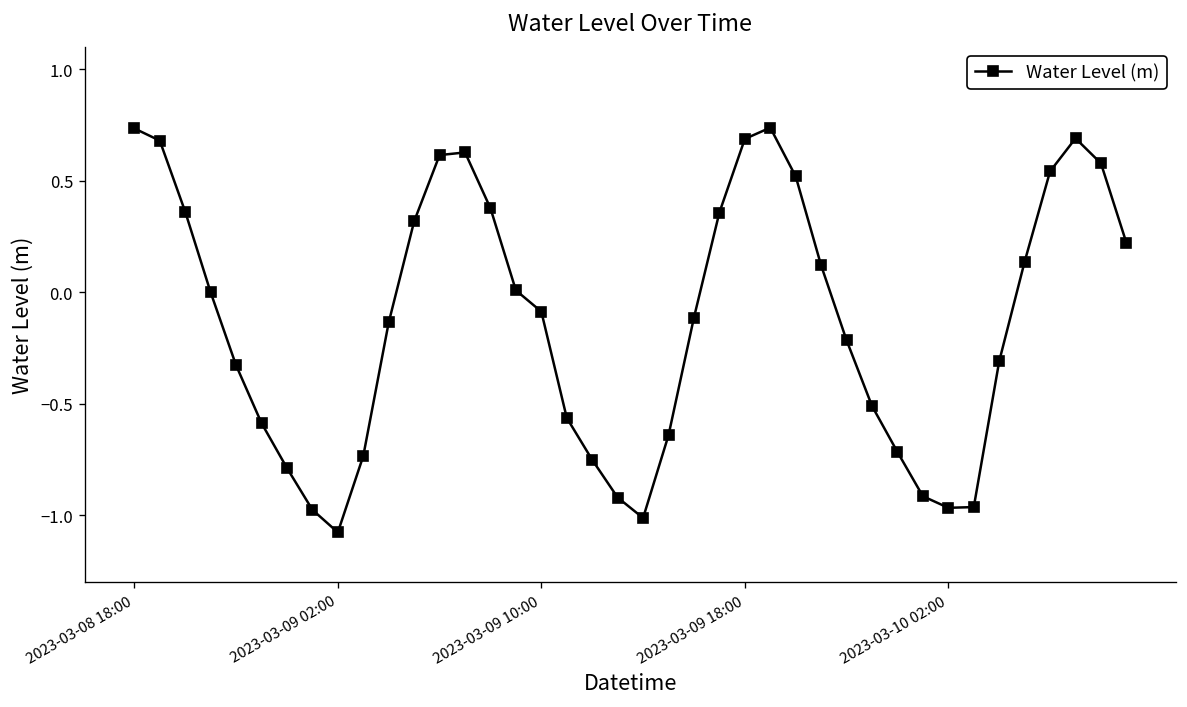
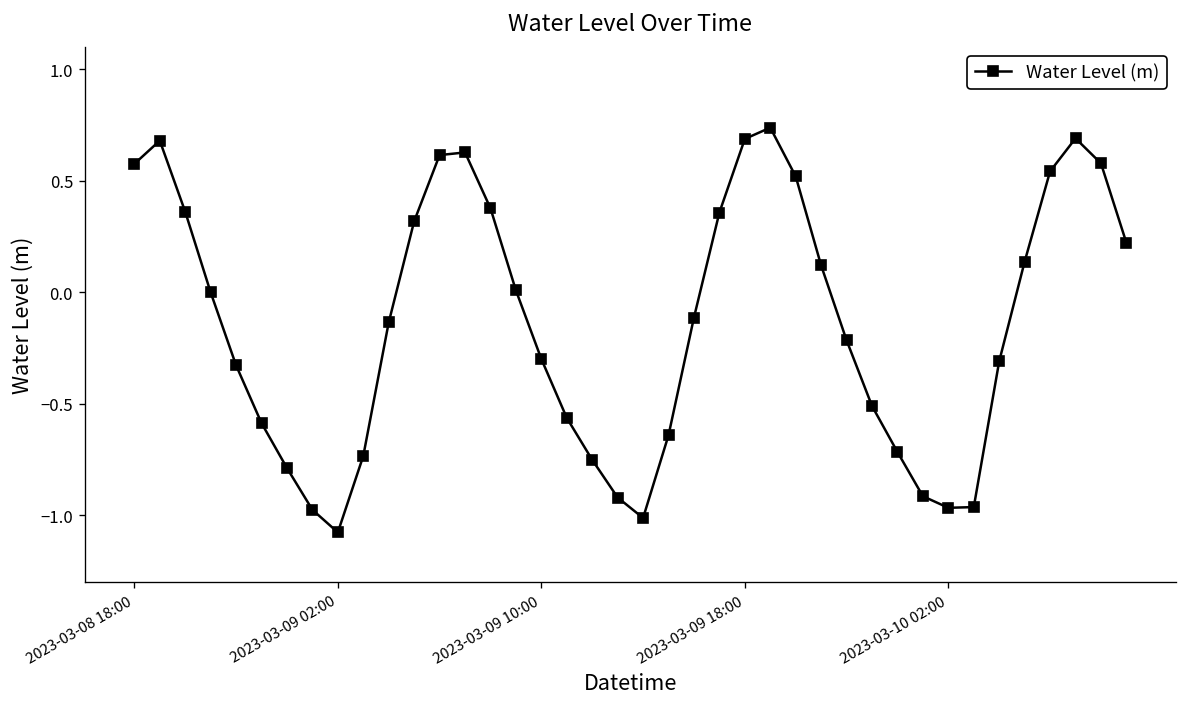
2023-03-08 18:00: 0.73 -> 0.58
2023-03-09 10:00: -0.09 -> -0.30
